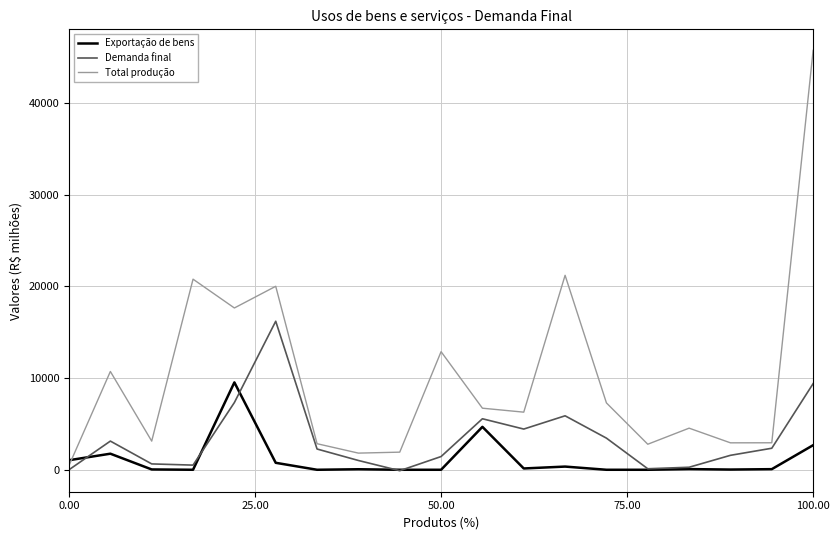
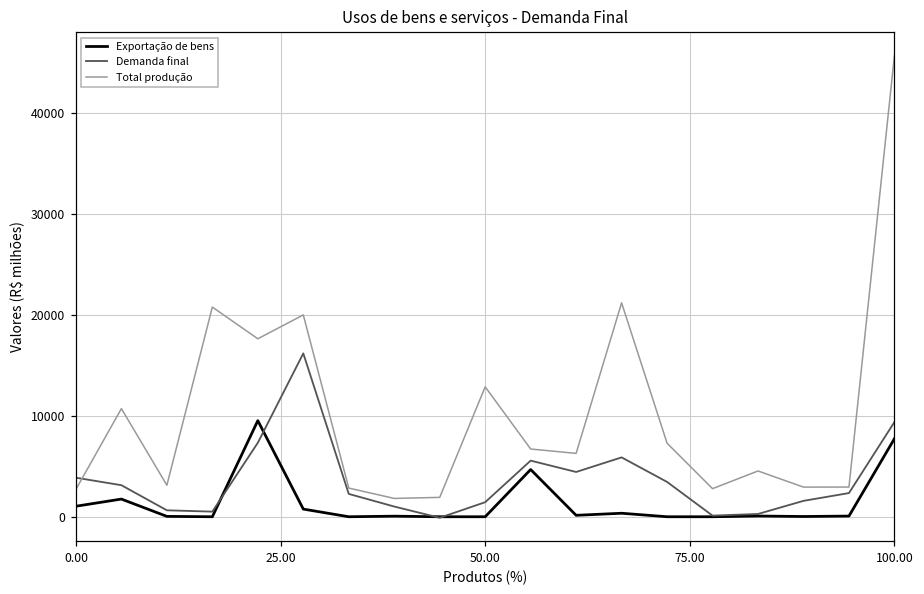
Demanda final, 0.00: 0 -> 4000
Total produção, 0.00: 0 -> 3000
Exportação de bens, 100.00: 3000 -> 8000
